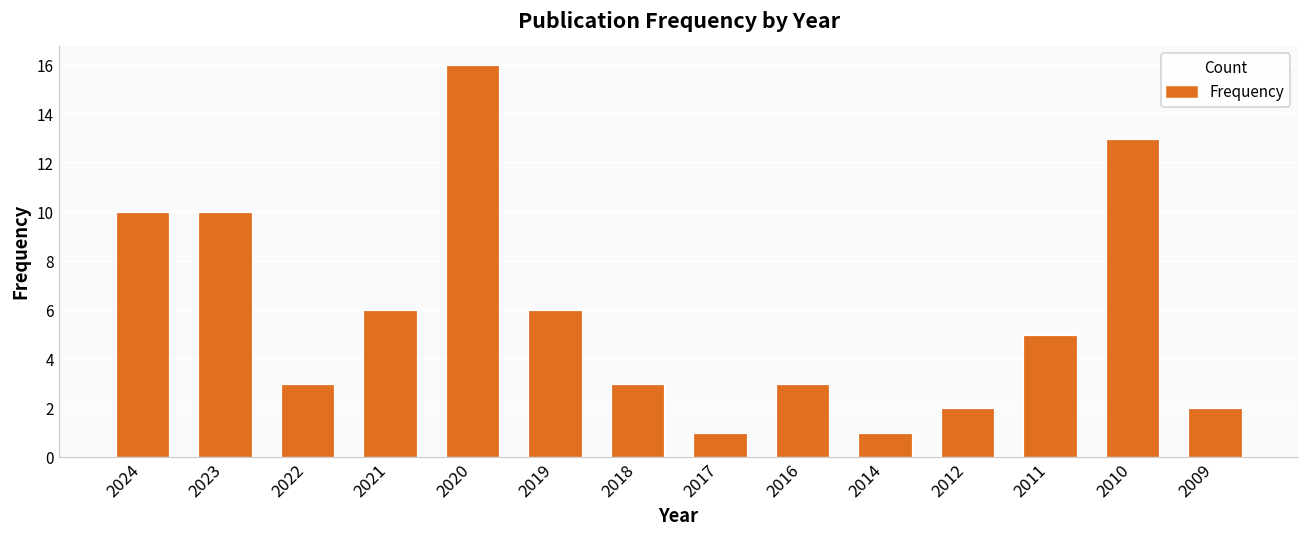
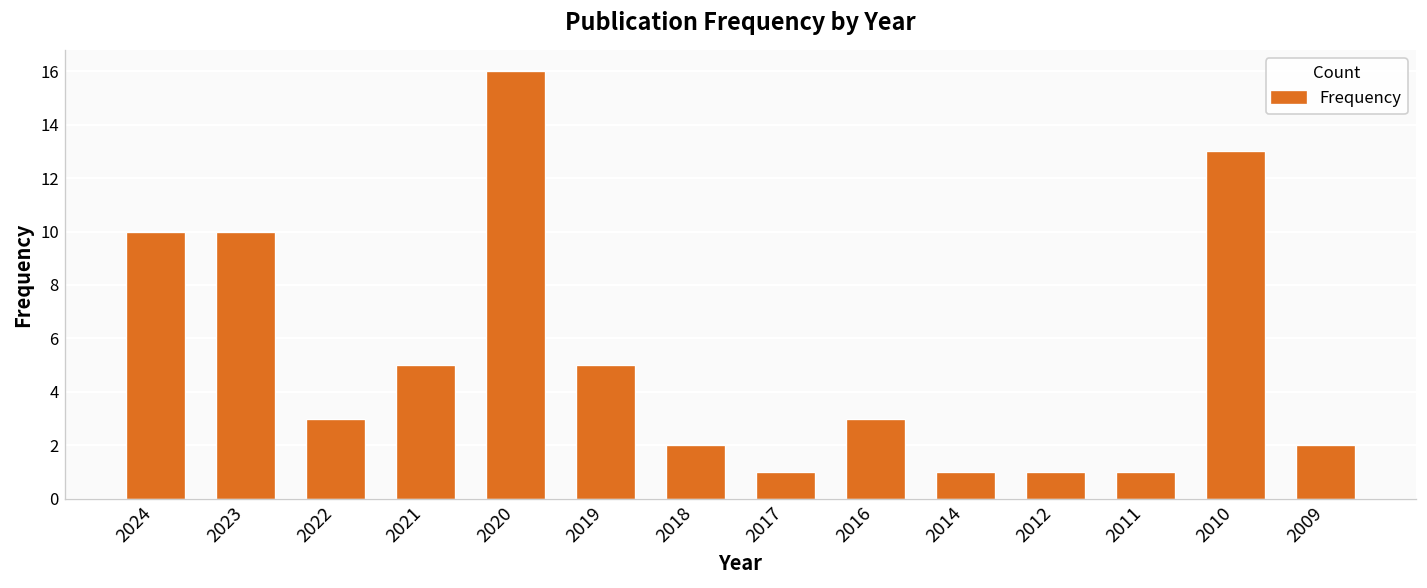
2021: 6 -> 5
2019: 6 -> 5
2018: 3 -> 2
2012: 2 -> 1
2011: 5 -> 1
